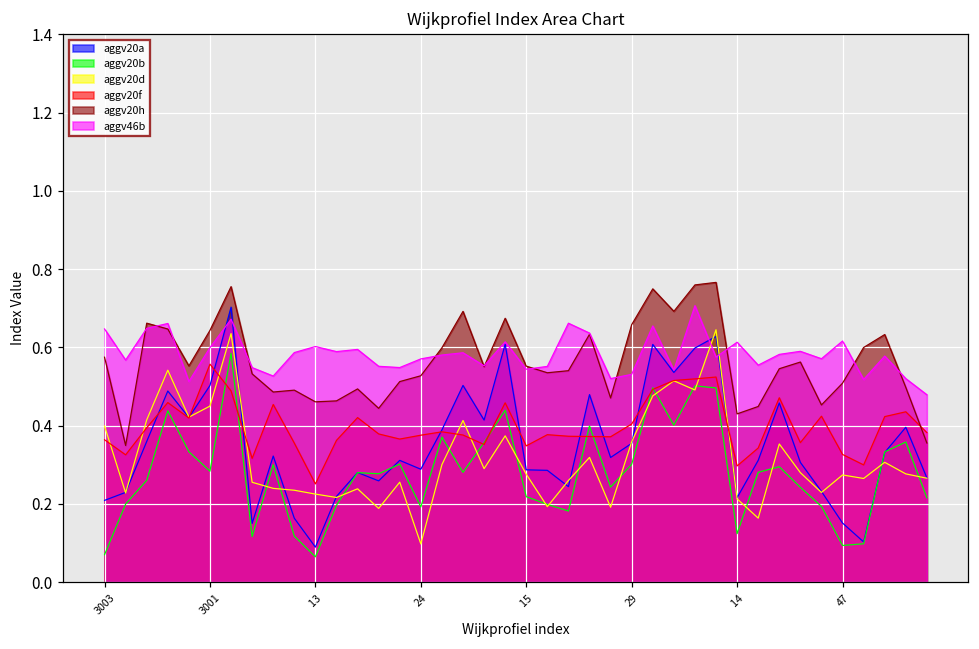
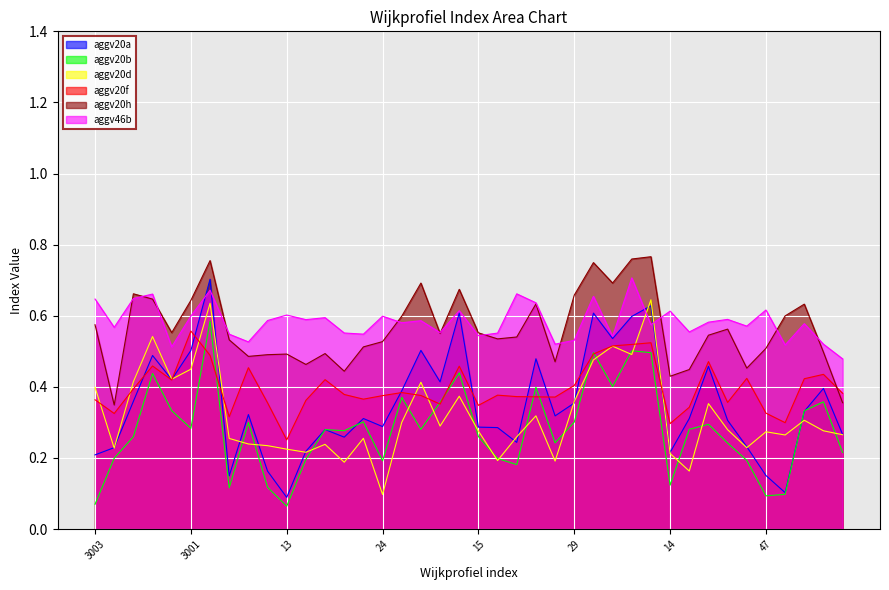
aggv20h, 13: 0.46 -> 0.49
aggv46b, 24: 0.57 -> 0.60
aggv20b, 15: 0.22 -> 0.26
